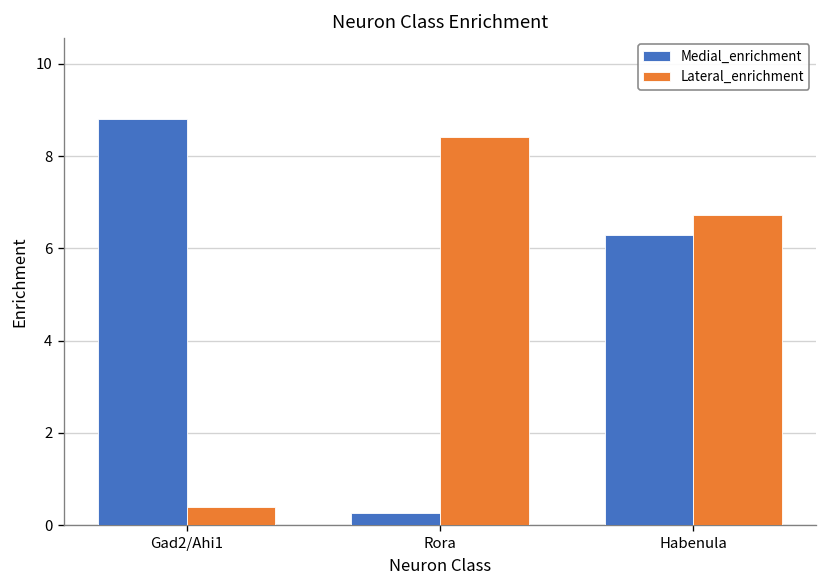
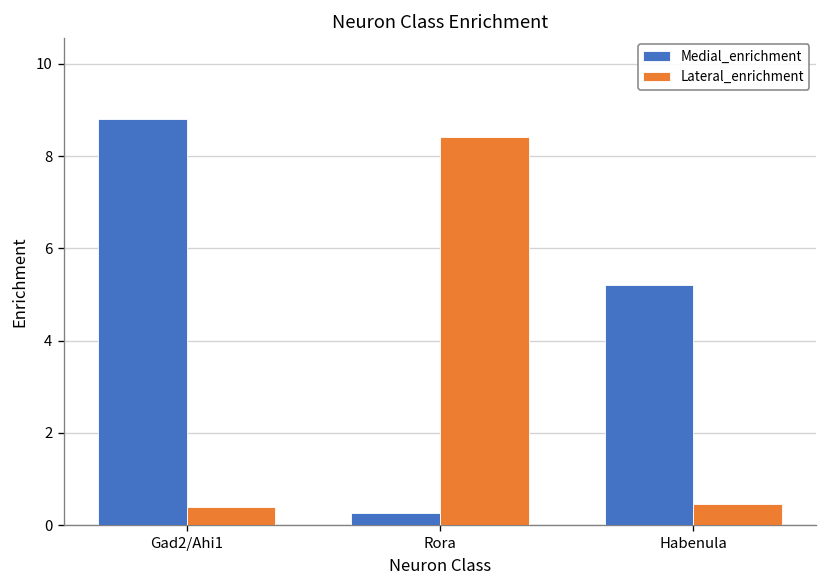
Medial_enrichment, Habenula: 6.3 -> 5.2
Lateral_enrichment, Habenula: 6.7 -> 0.5
